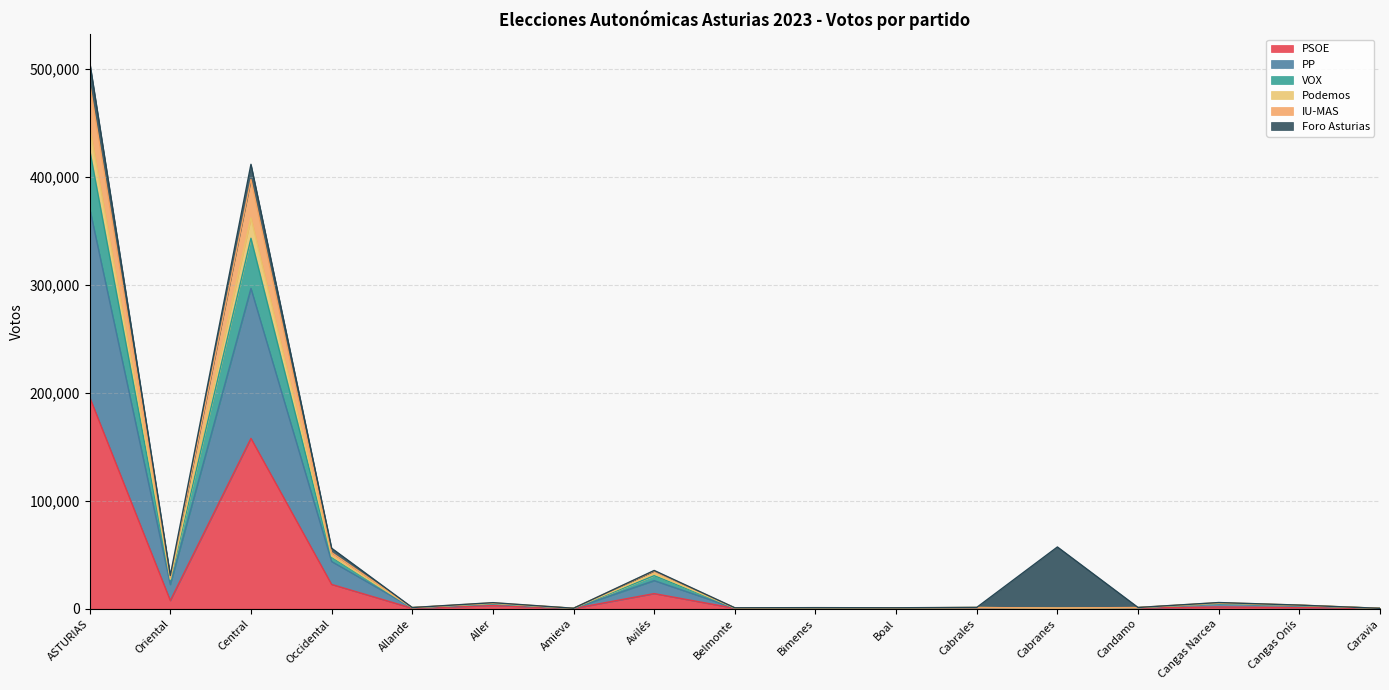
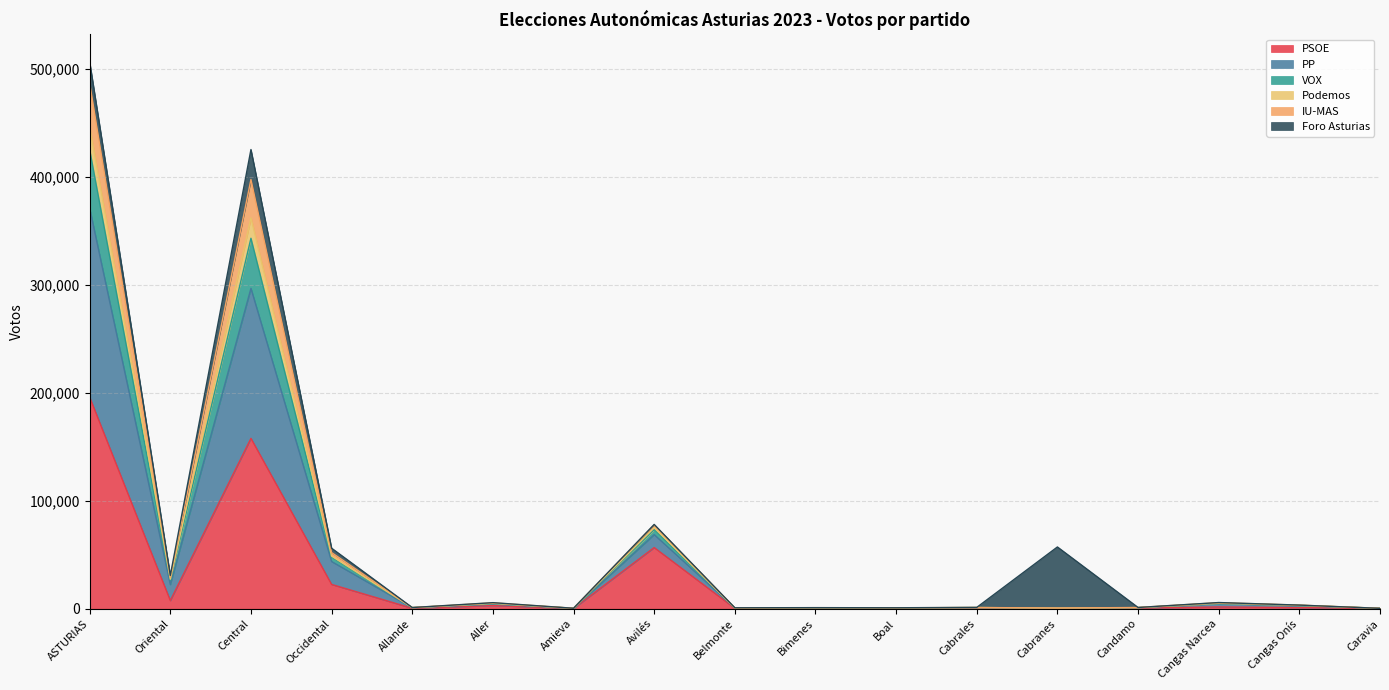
Foro Asturias, Central: 14,000 -> 28,000
PSOE, Avilés: 14,000 -> 57,000
